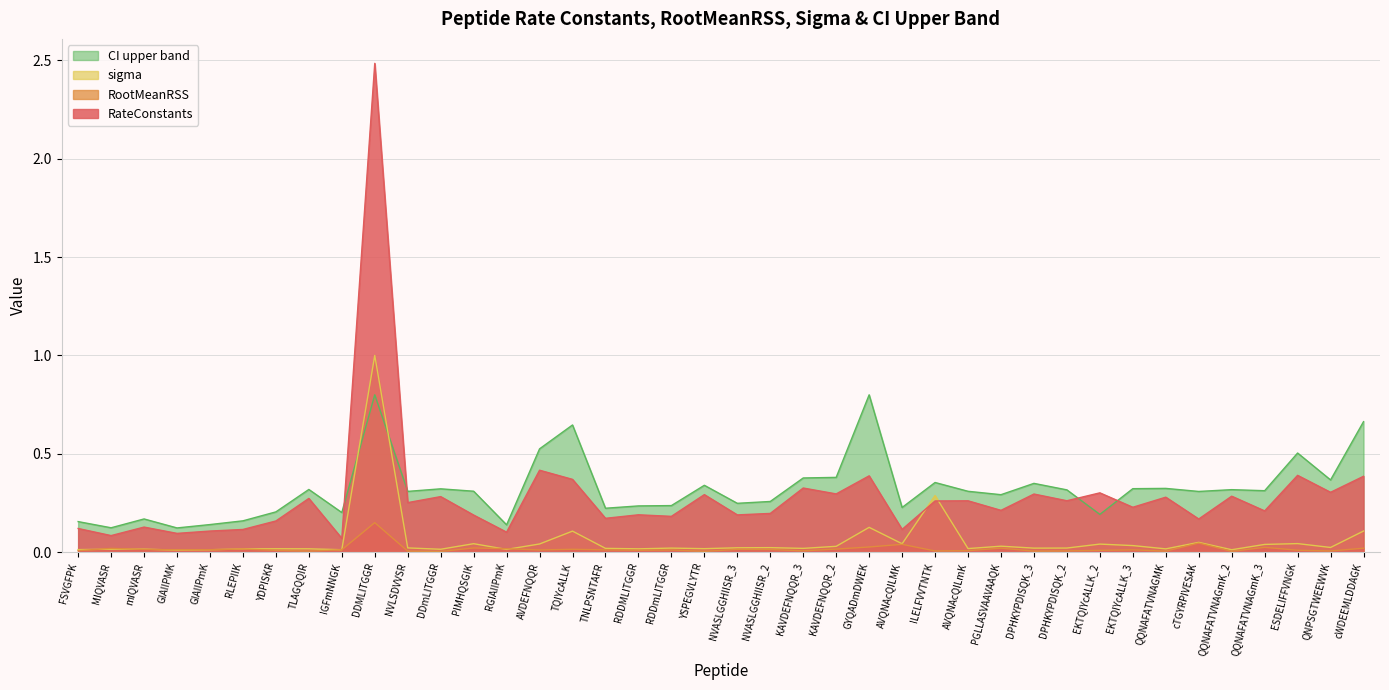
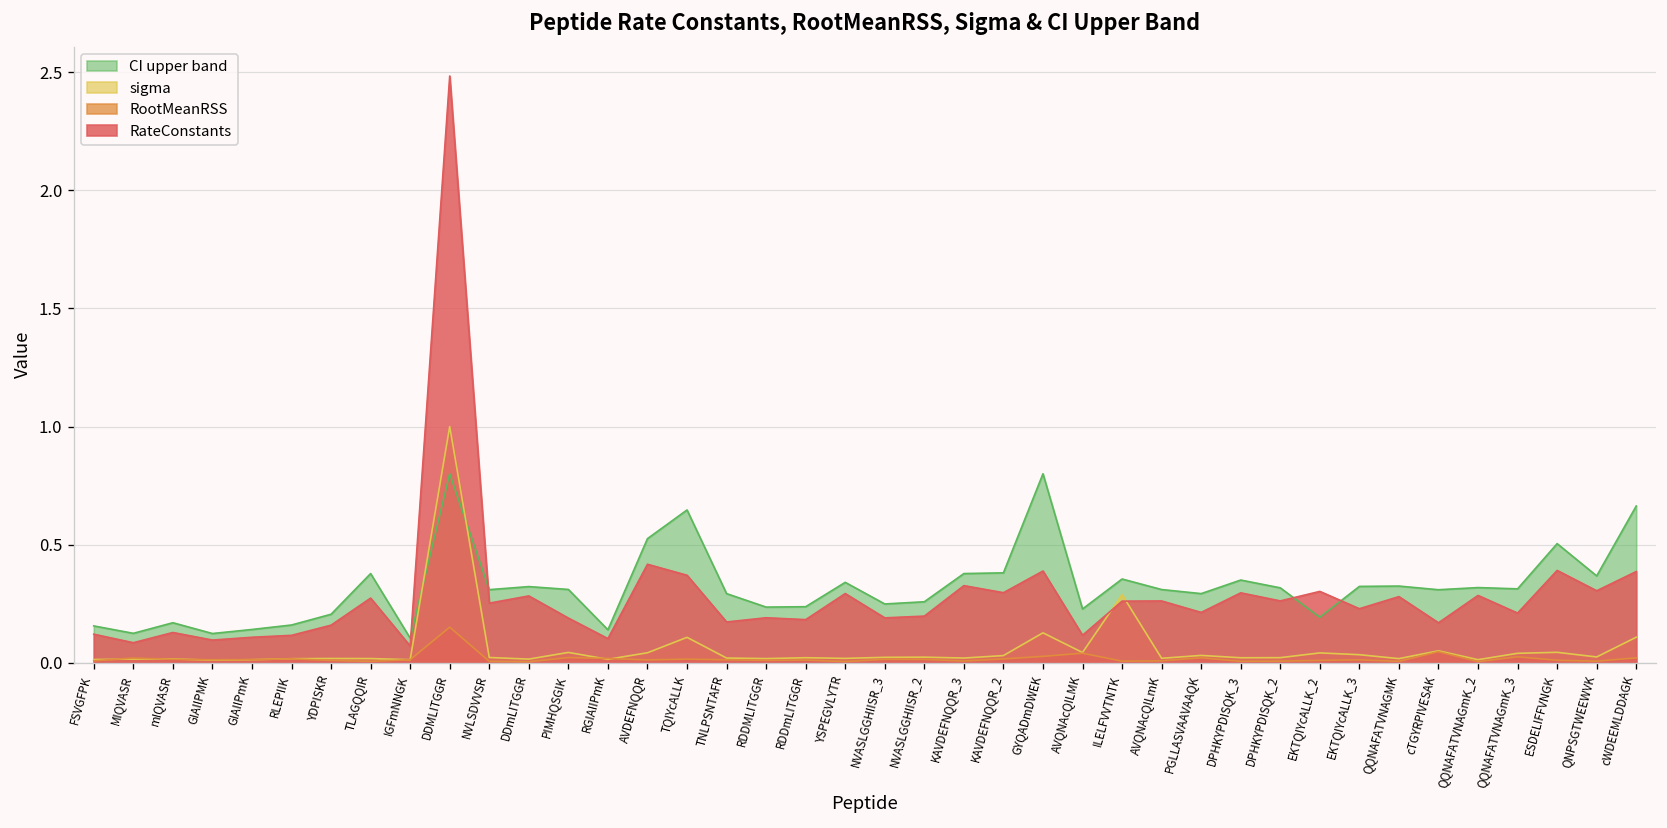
CI upper band, TLAGQQIR: 0.32 -> 0.38
CI upper band, IGFmNNGK: 0.20 -> 0.10
CI upper band, TNLPSNTAFR: 0.22 -> 0.29
